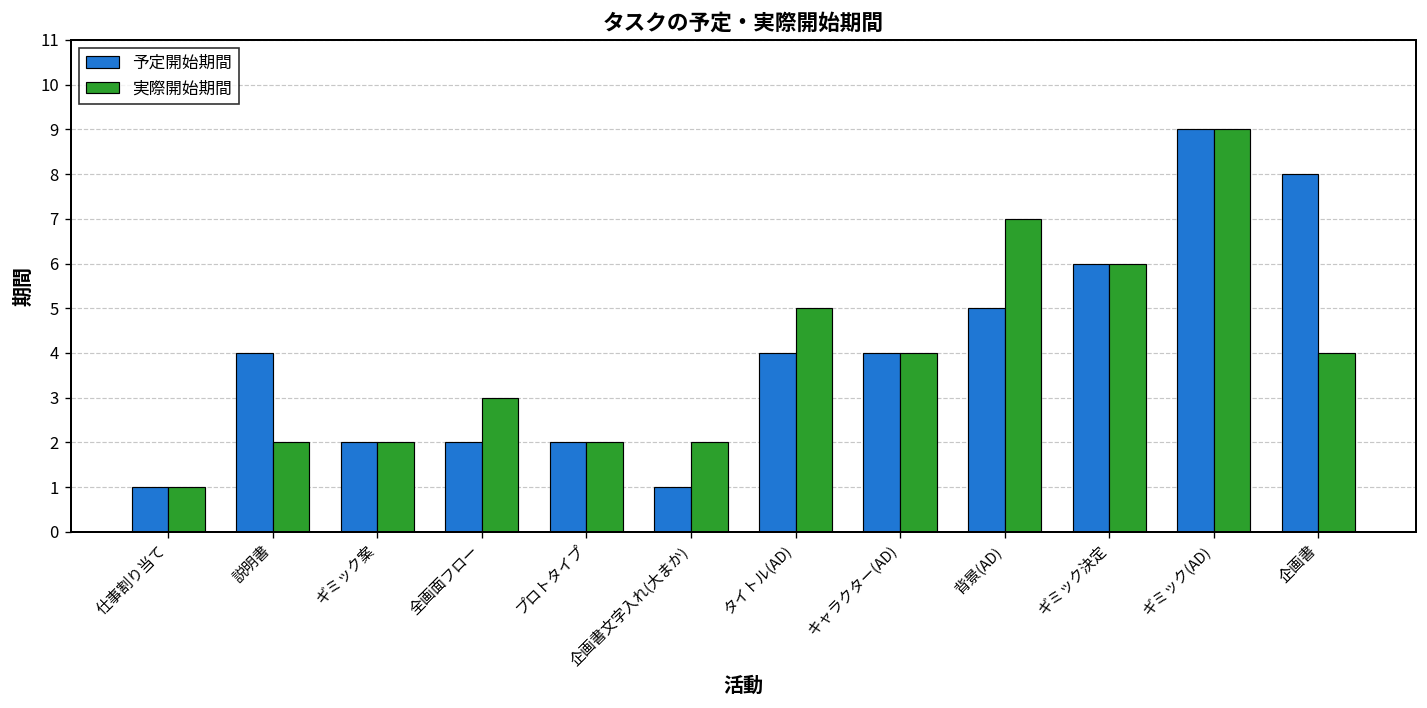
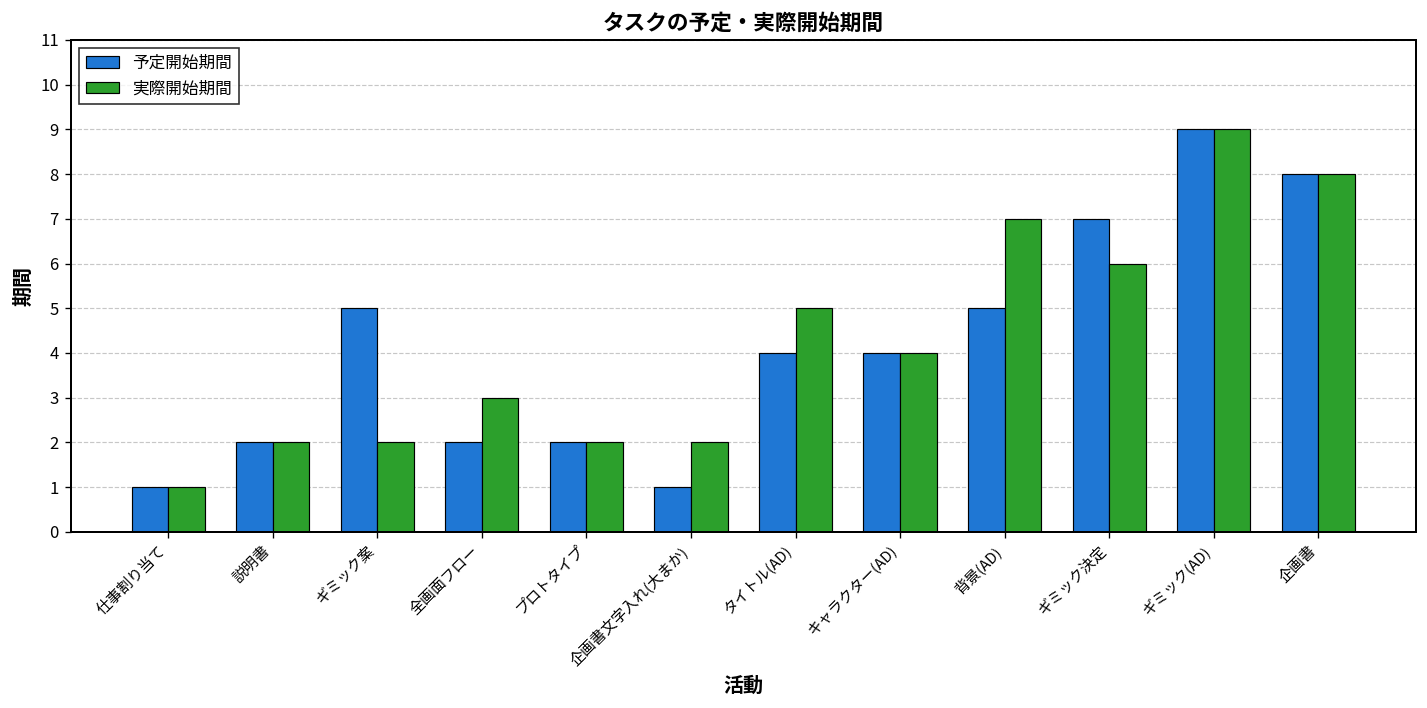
予定開始期間, 説明書: 4 -> 2
予定開始期間, ギミック案: 2 -> 5
予定開始期間, ギミック決定: 6 -> 7
実際開始期間, 企画書: 4 -> 8
